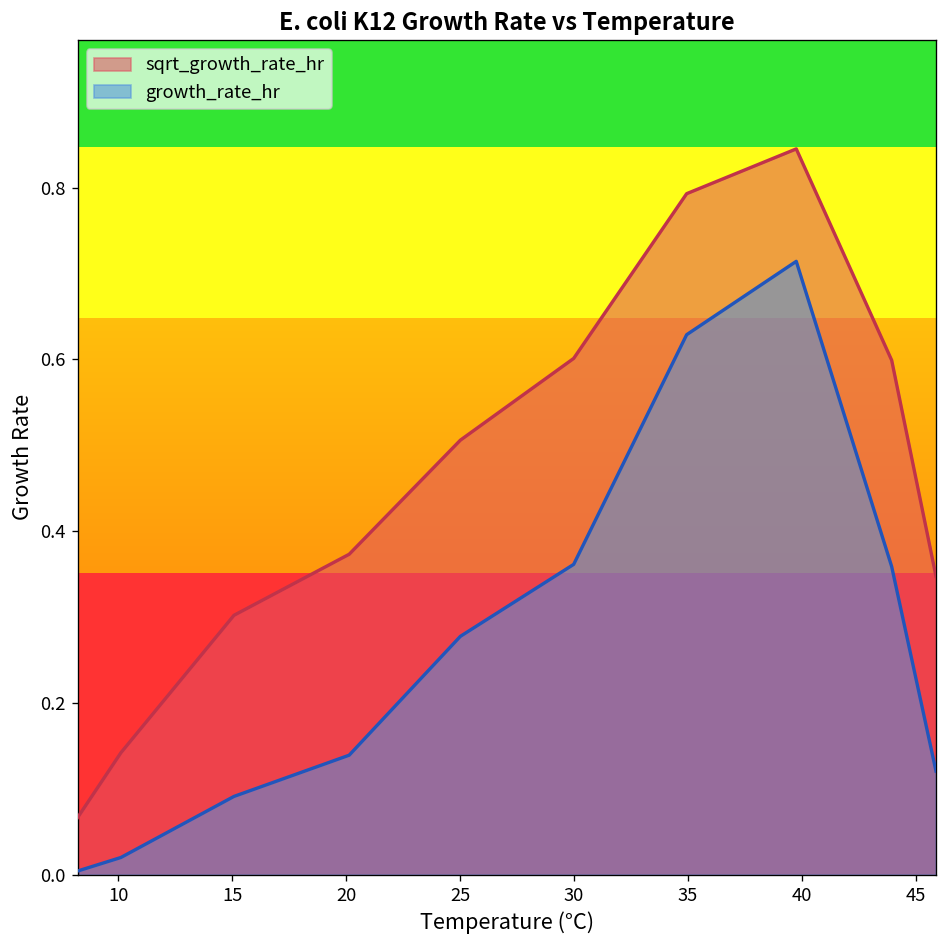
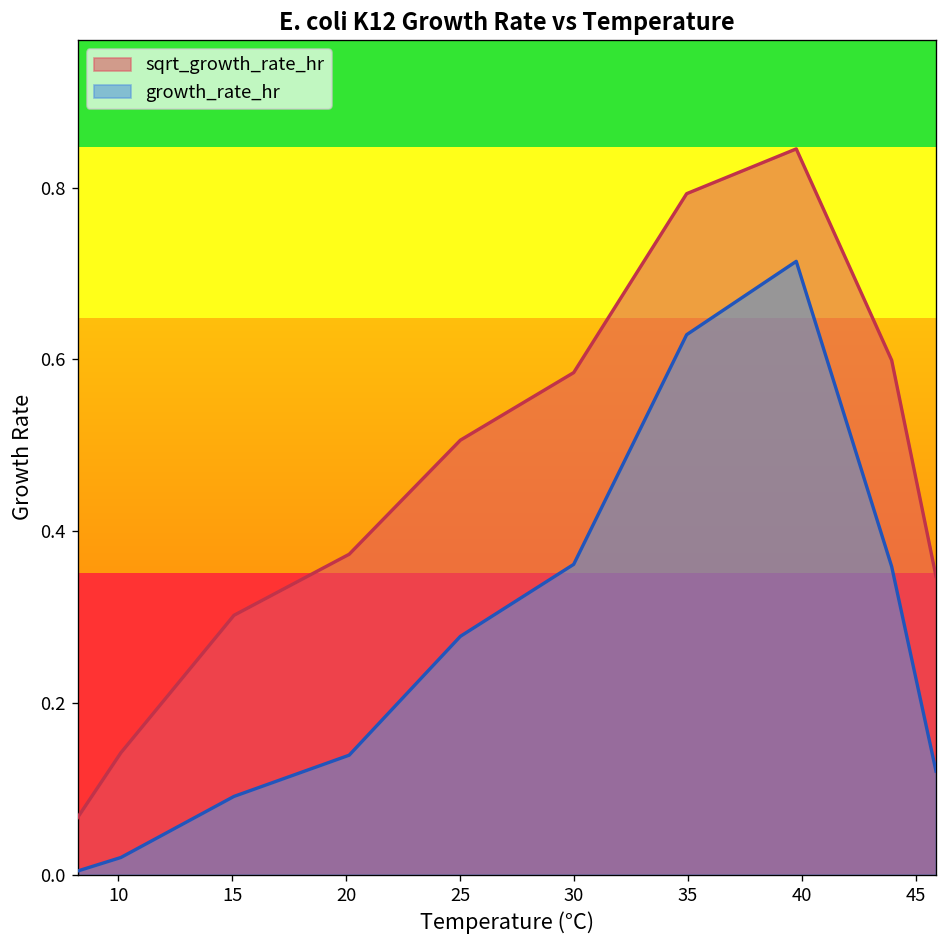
sqrt_growth_rate_hr, 30: 0.60 -> 0.58
